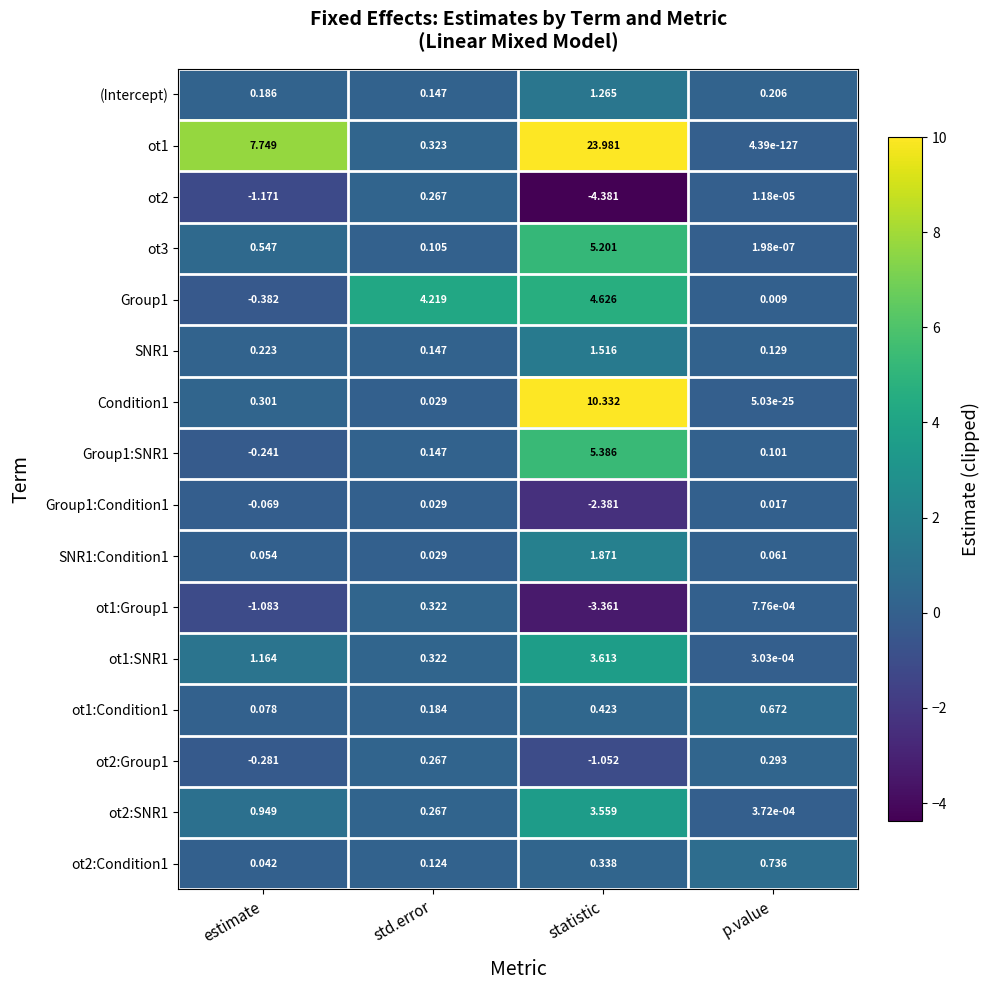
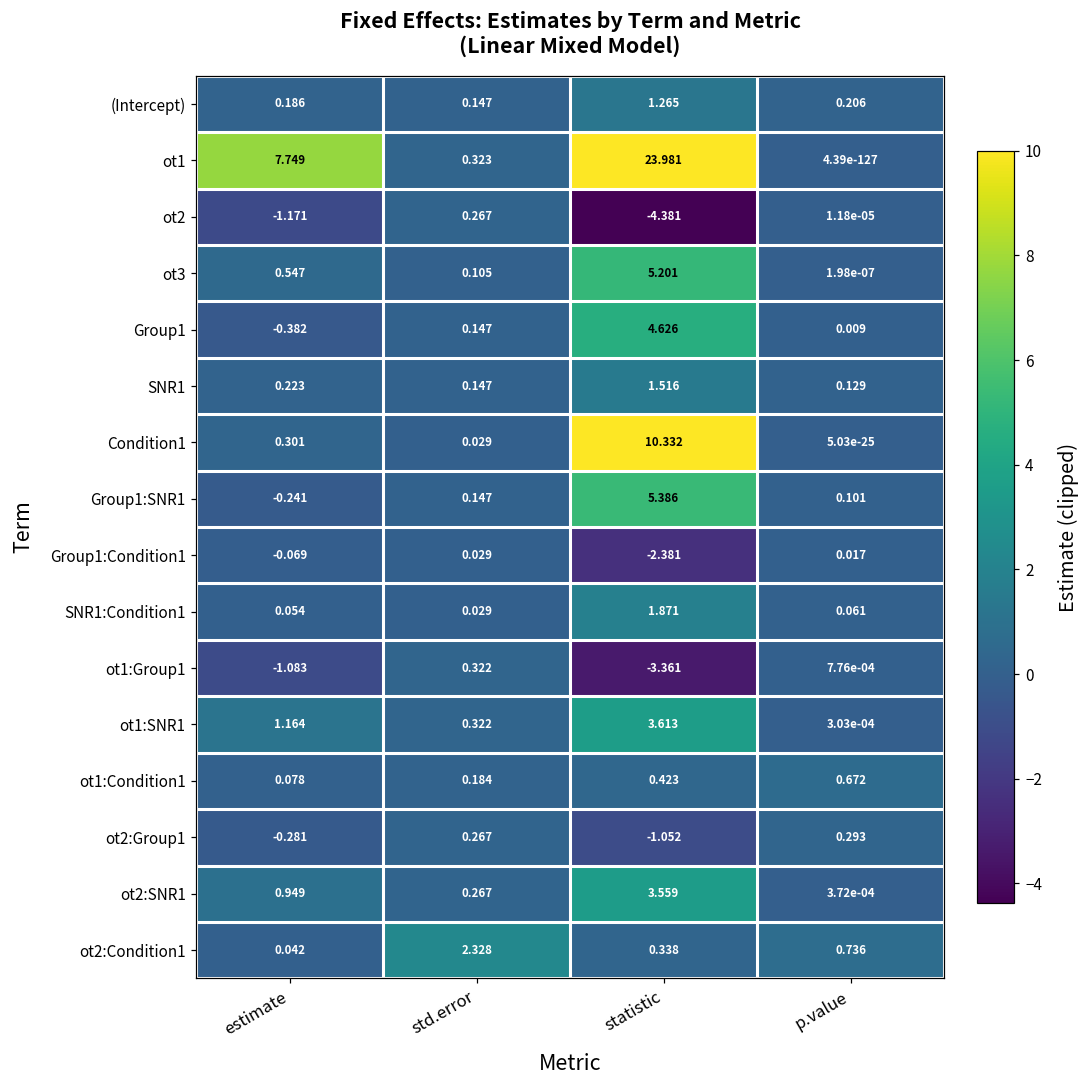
Group1, std.error: 4.219 -> 0.147
ot2:Condition1, std.error: 0.124 -> 2.328
